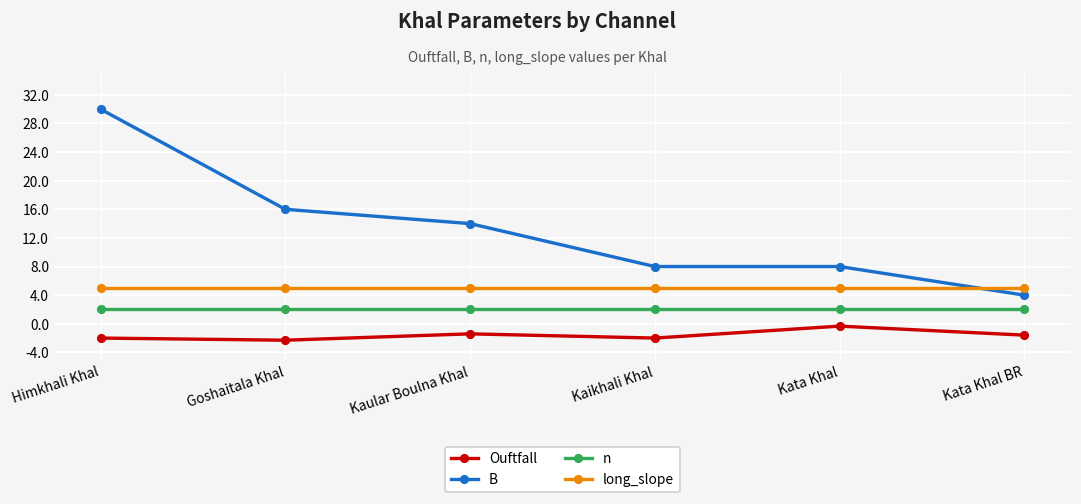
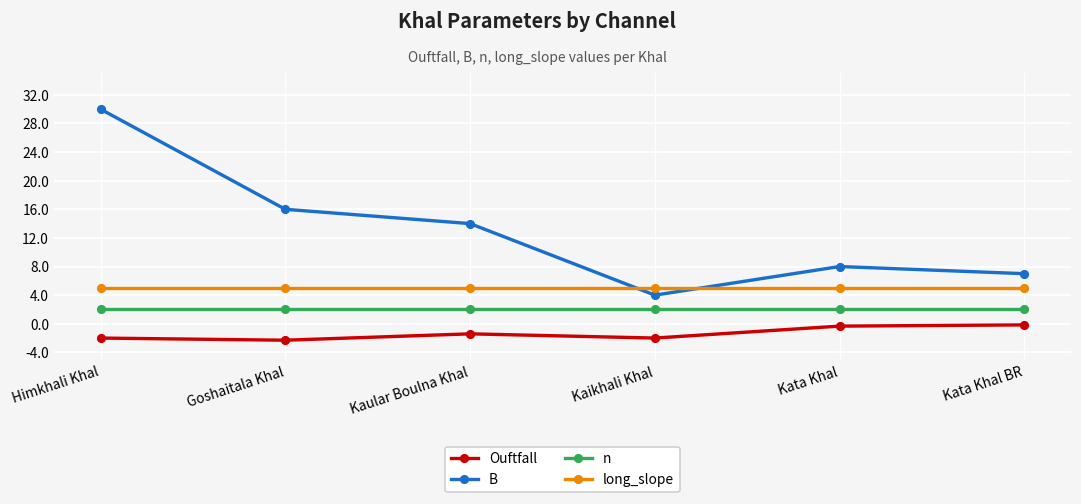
B, Kaikhali Khal: 8 -> 4
Ouftfall, Kata Khal BR: -2 -> 0
B, Kata Khal BR: 4 -> 7
